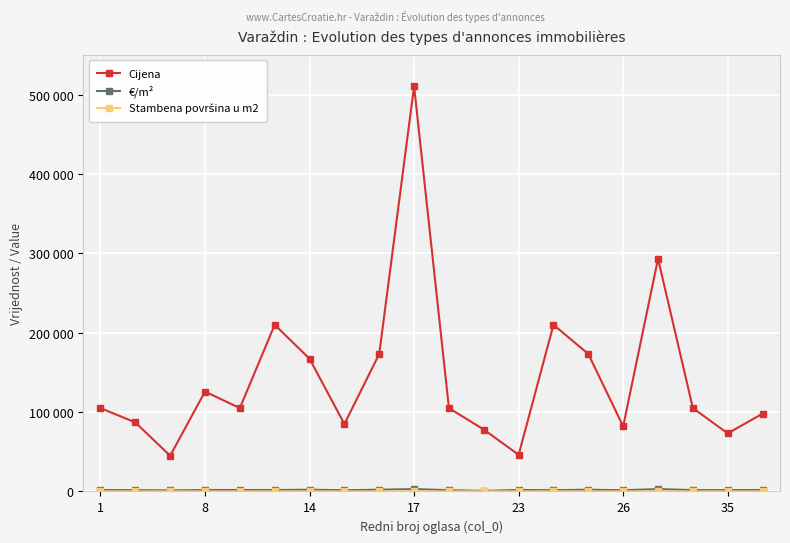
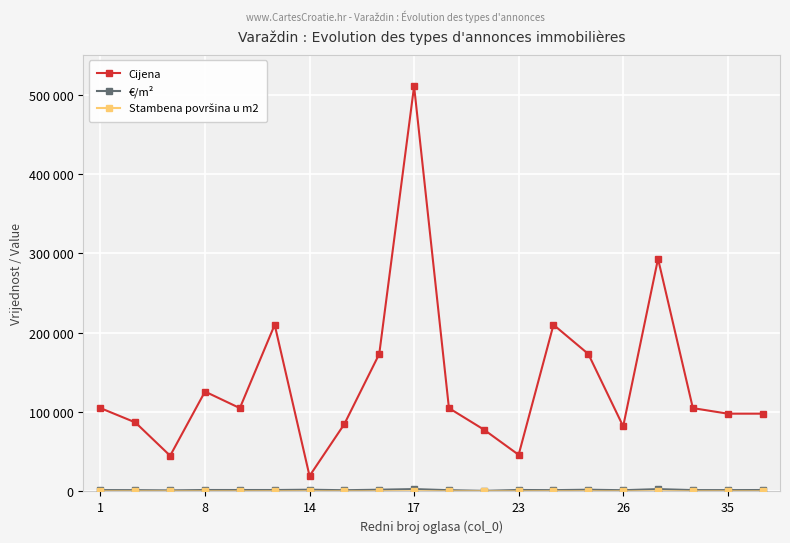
Cijena, 14: 170000 -> 20000
Cijena, 35: 70000 -> 100000
